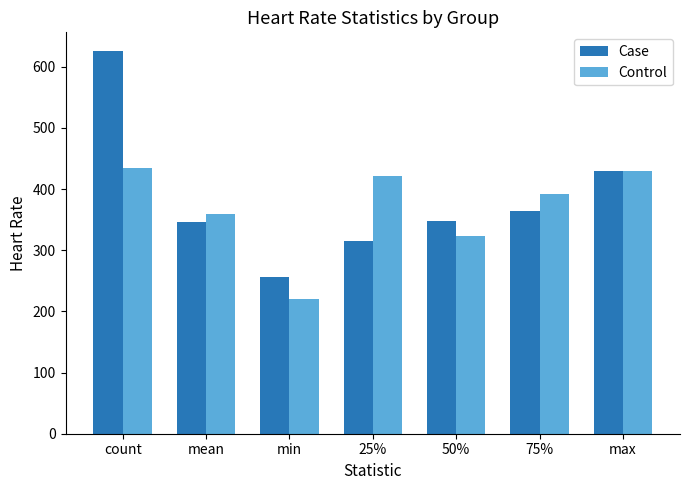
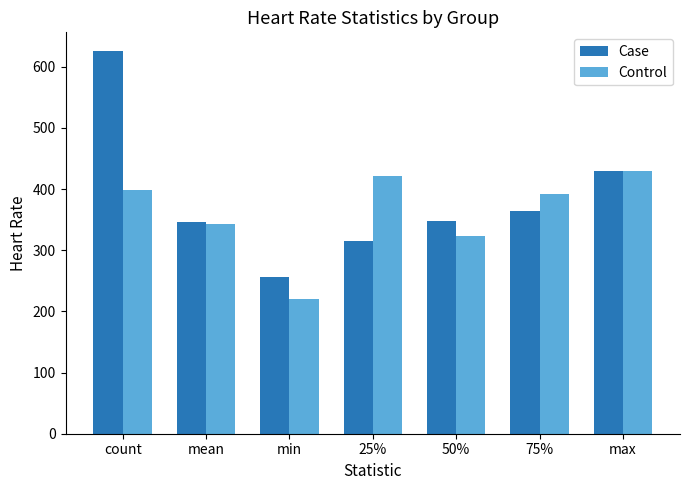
Control, count: 430 -> 400
Control, mean: 360 -> 340
